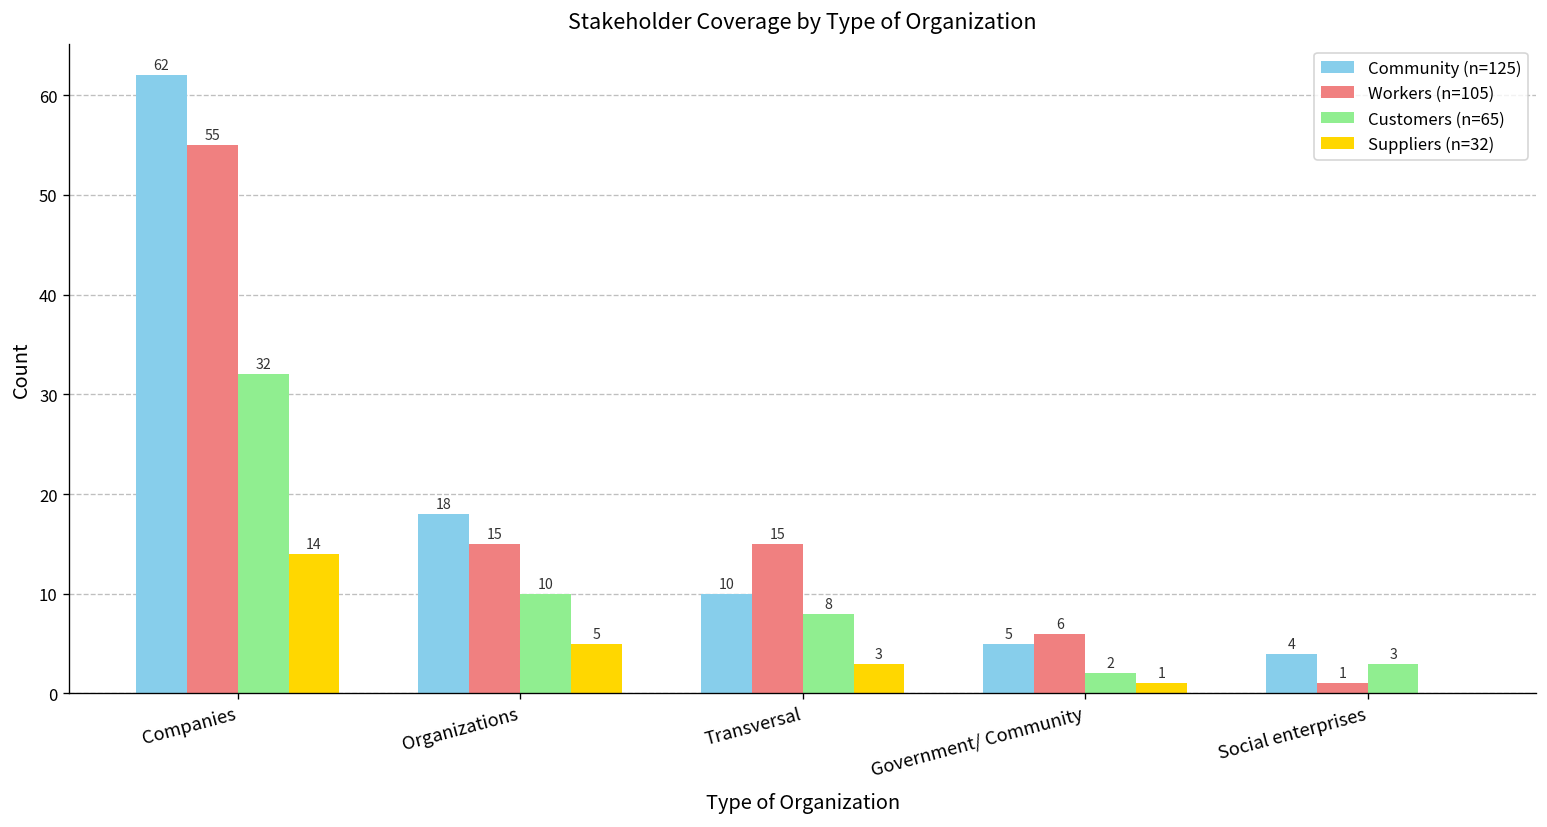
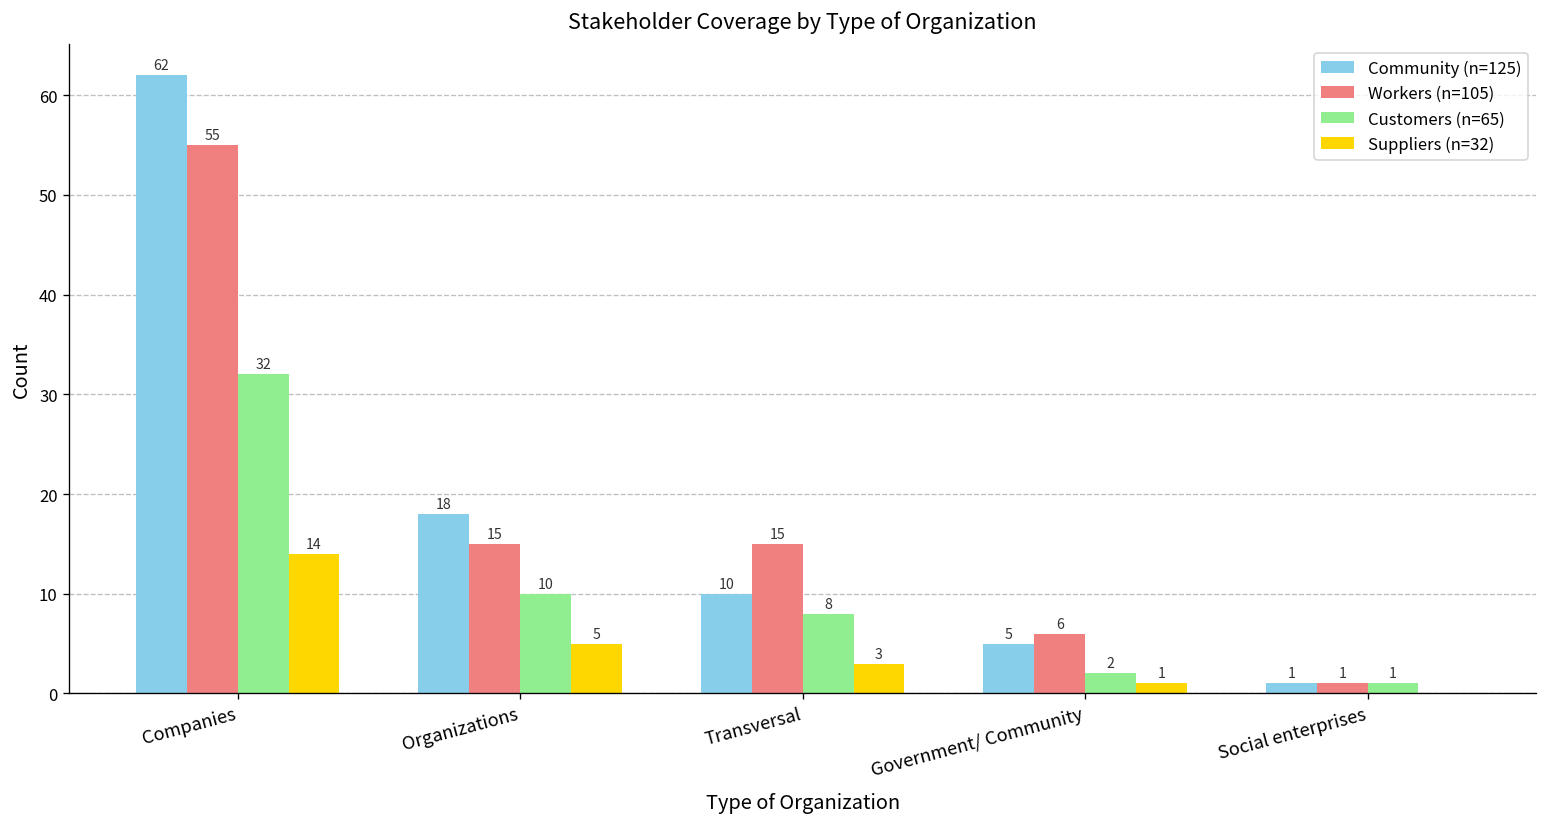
Community (n=125), Social enterprises: 4 -> 1
Customers (n=65), Social enterprises: 3 -> 1
